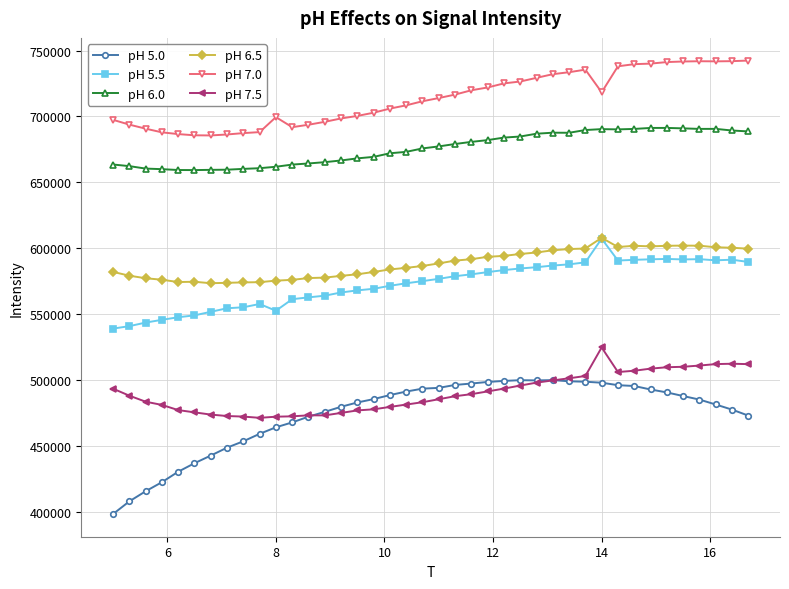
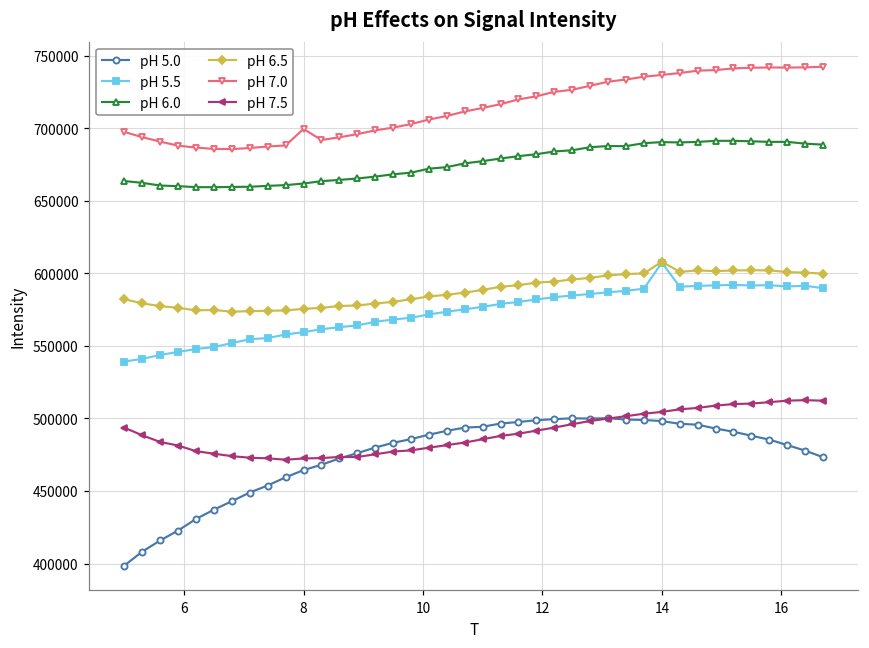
pH 5.5, 8: 553000 -> 559000
pH 7.0, 14: 718000 -> 737000
pH 7.5, 14: 525000 -> 504000
